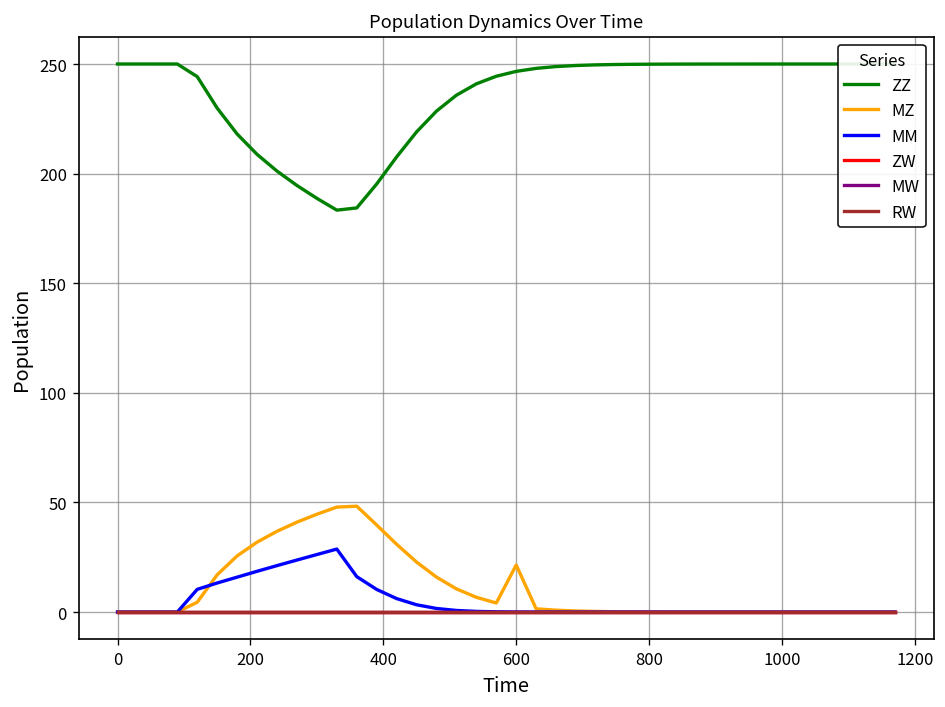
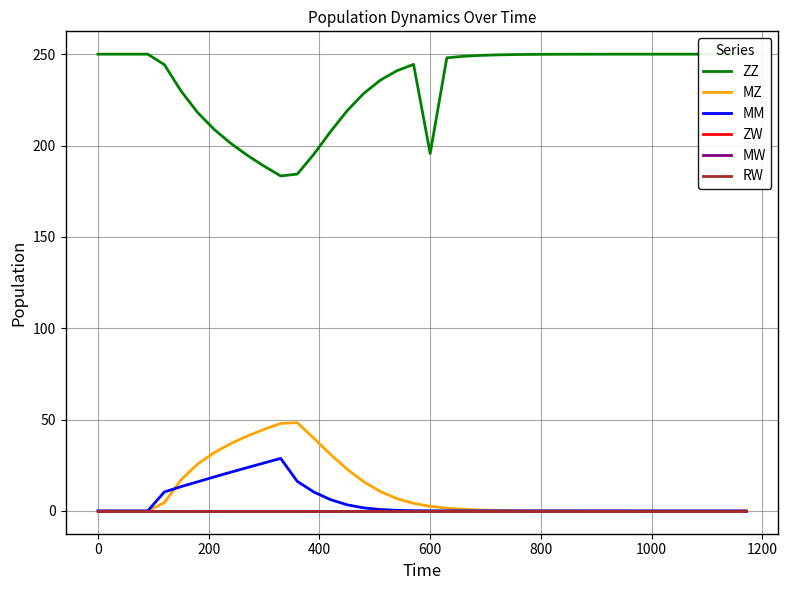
ZZ, 600: 247 -> 196
MZ, 600: 21 -> 2
